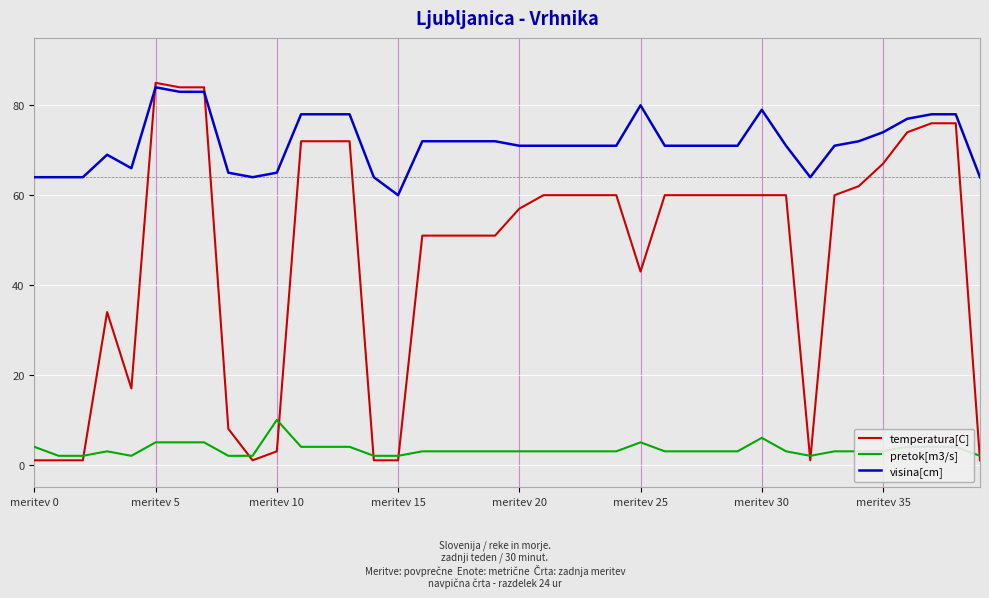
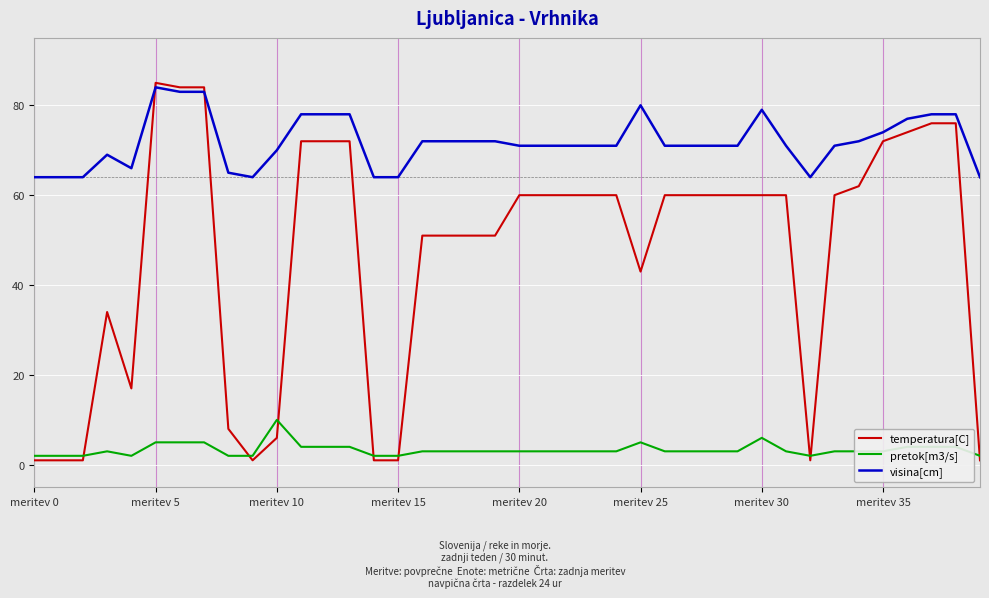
pretok[m3/s], meritev 0: 4 -> 2
temperatura[C], meritev 10: 3 -> 6
visina[cm], meritev 10: 65 -> 70
visina[cm], meritev 15: 60 -> 64
temperatura[C], meritev 20: 57 -> 60
temperatura[C], meritev 35: 67 -> 72
